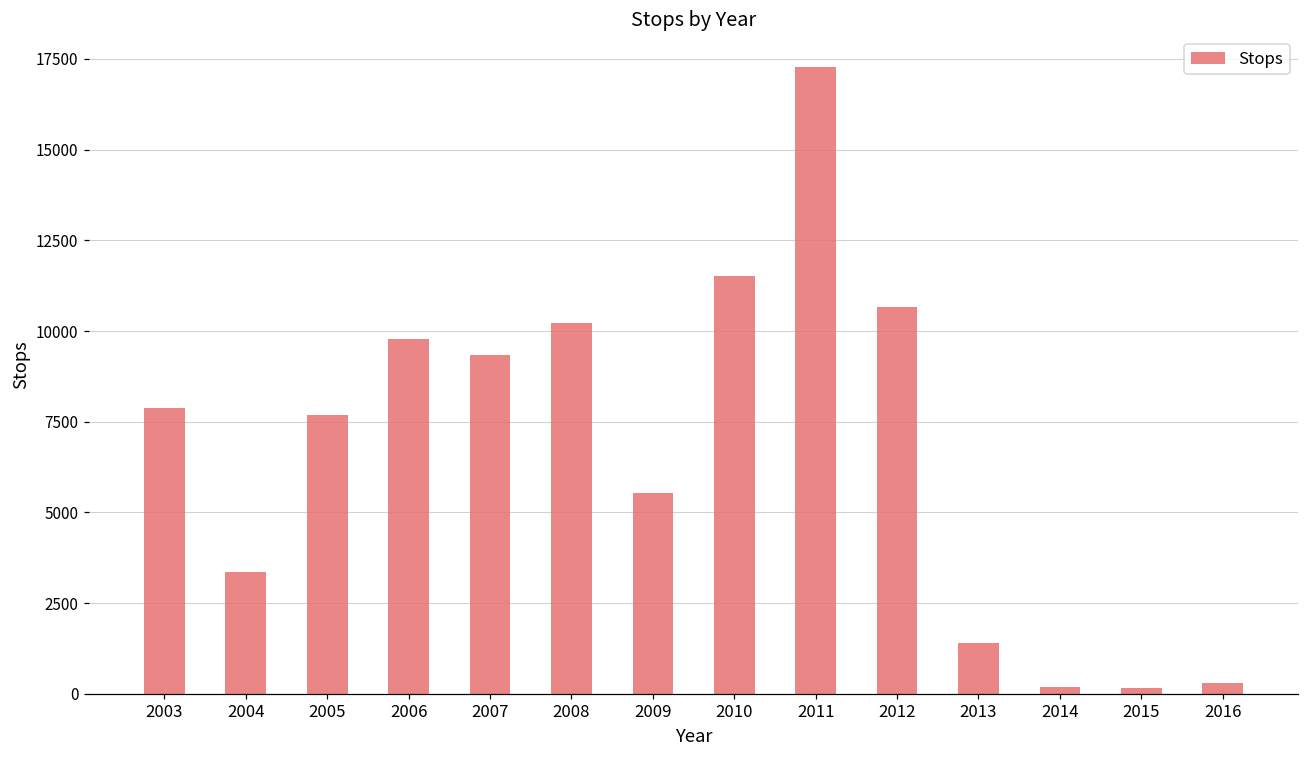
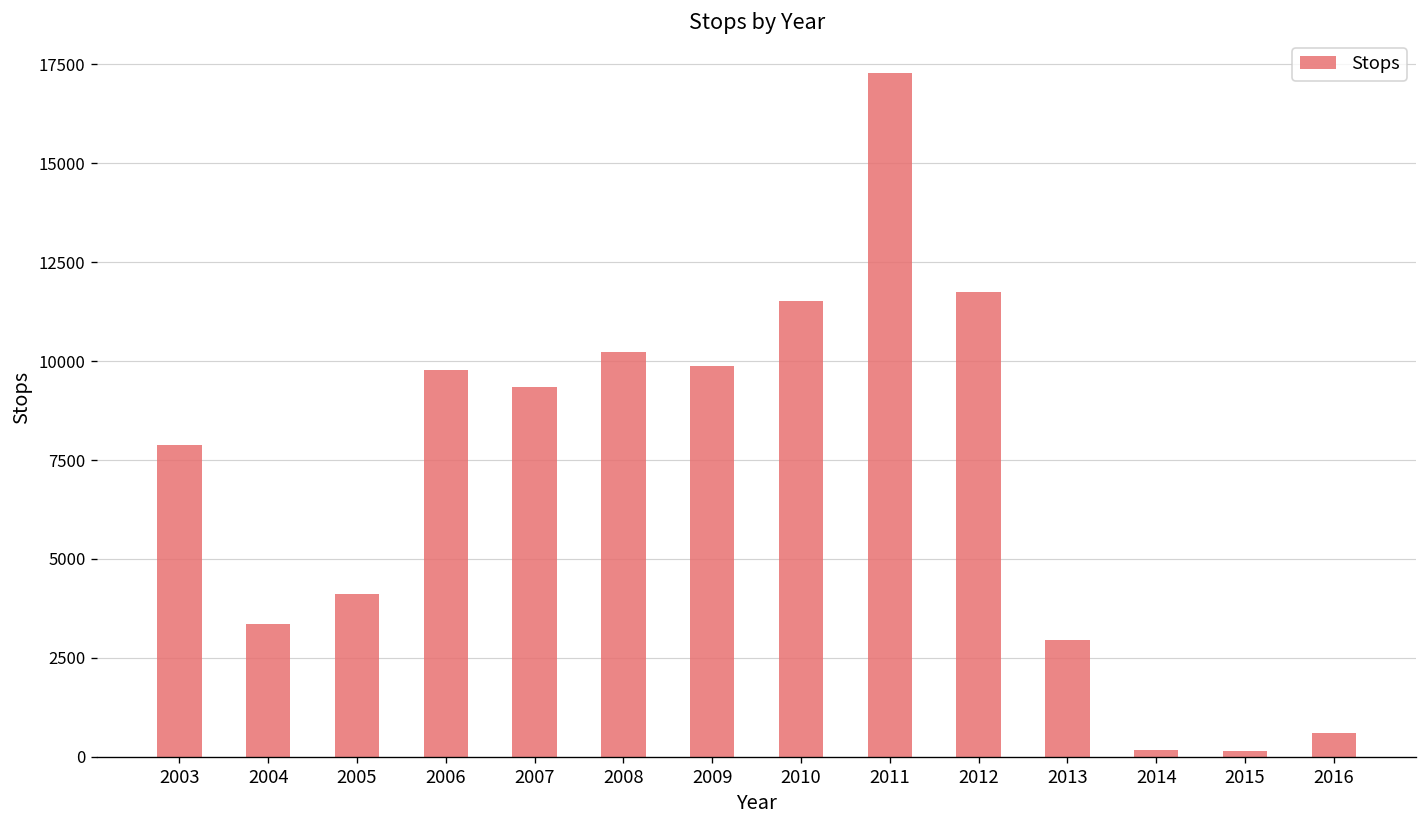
2005: 7700 -> 4100
2009: 5500 -> 9900
2012: 10700 -> 11700
2013: 1400 -> 3000
2016: 300 -> 600
